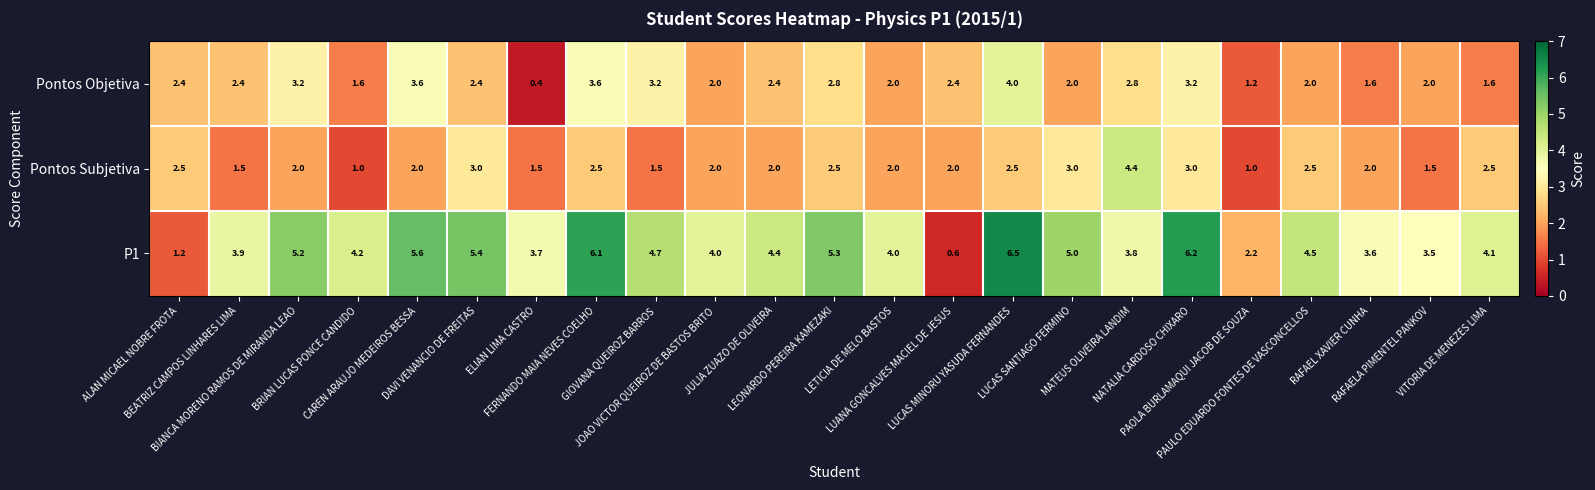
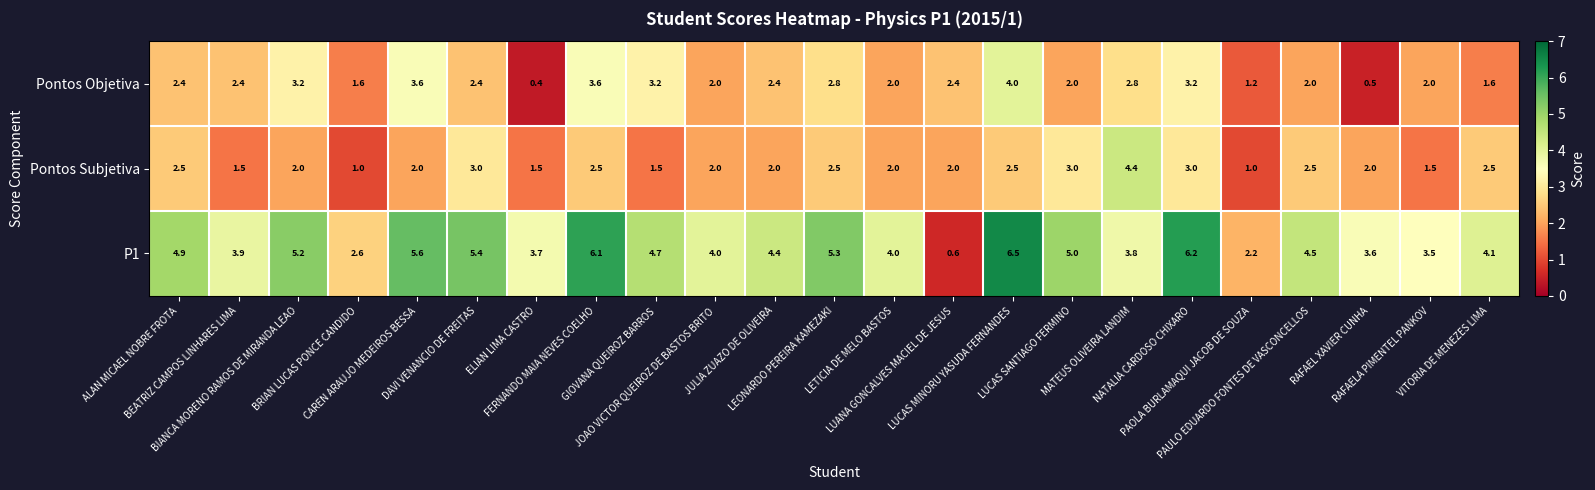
Pontos Objetiva, RAFAEL XAVIER CUNHA: 1.6 -> 0.5
P1, ALAN MICAEL NOBRE FROTA: 1.2 -> 4.9
P1, BRIAN LUCAS PONCE CANDIDO: 4.2 -> 2.6
